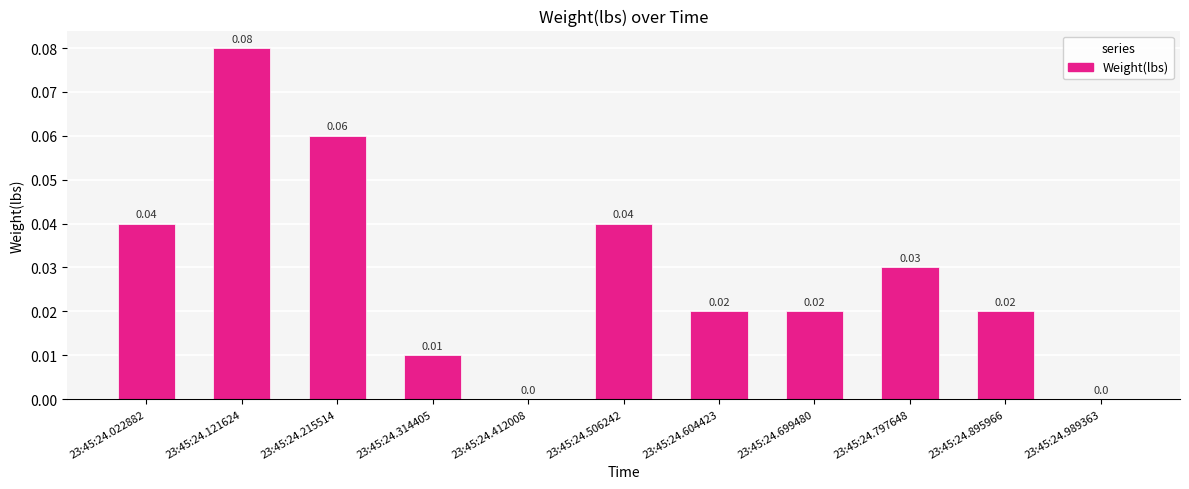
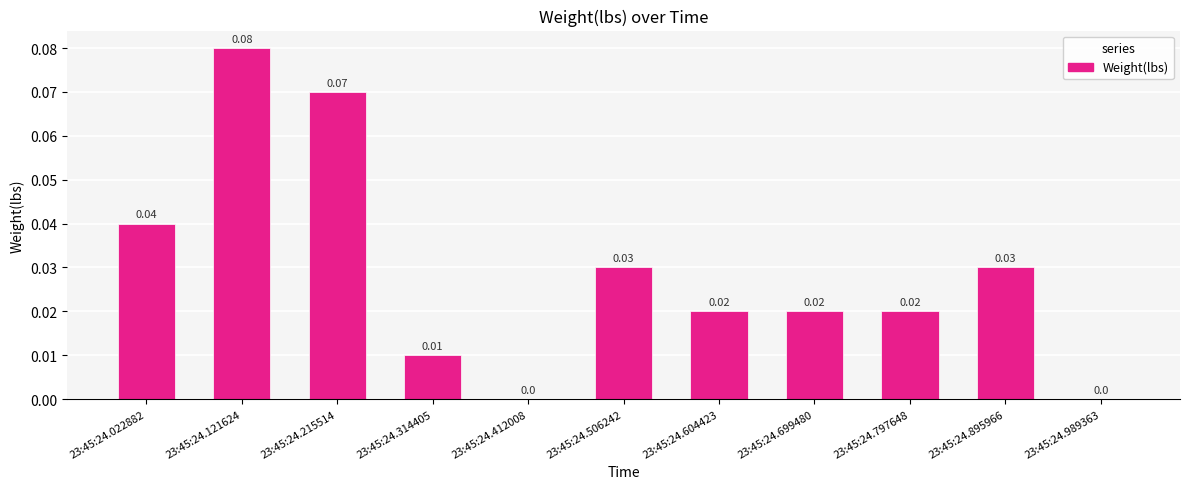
23:45:24.215514: 0.06 -> 0.07
23:45:24.506242: 0.04 -> 0.03
23:45:24.797648: 0.03 -> 0.02
23:45:24.895966: 0.02 -> 0.03
